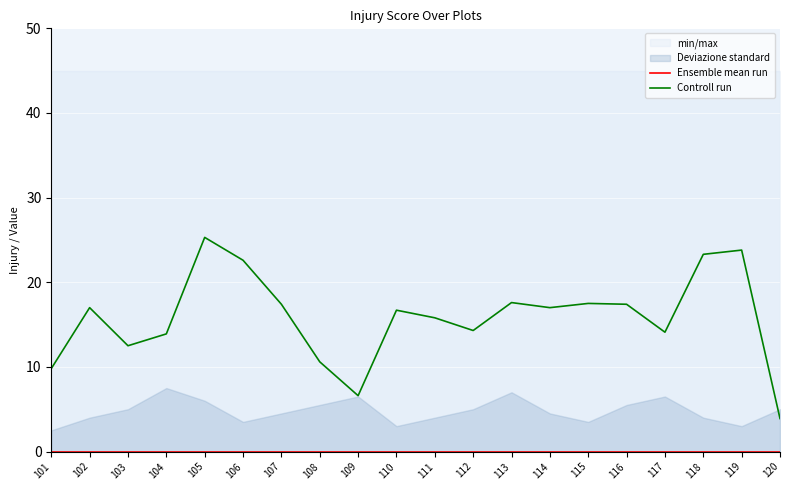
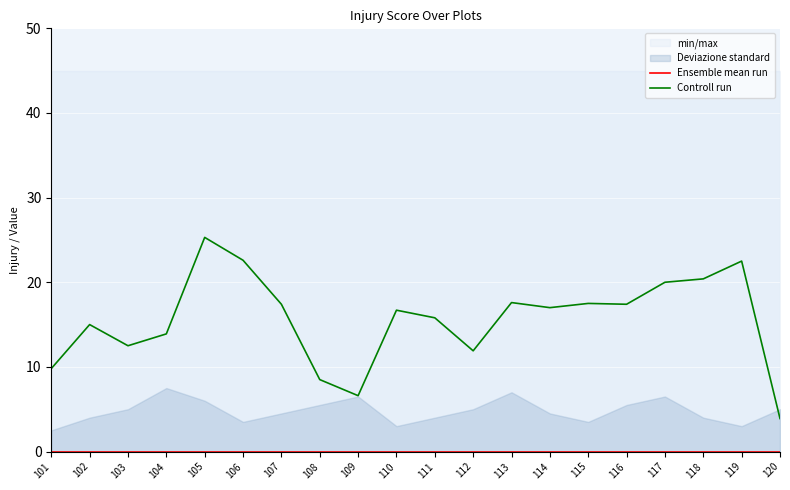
Controll run, 102: 17 -> 15
Controll run, 108: 11 -> 9
Controll run, 112: 14 -> 12
Controll run, 117: 14 -> 20
Controll run, 118: 23 -> 20
Controll run, 119: 24 -> 23
